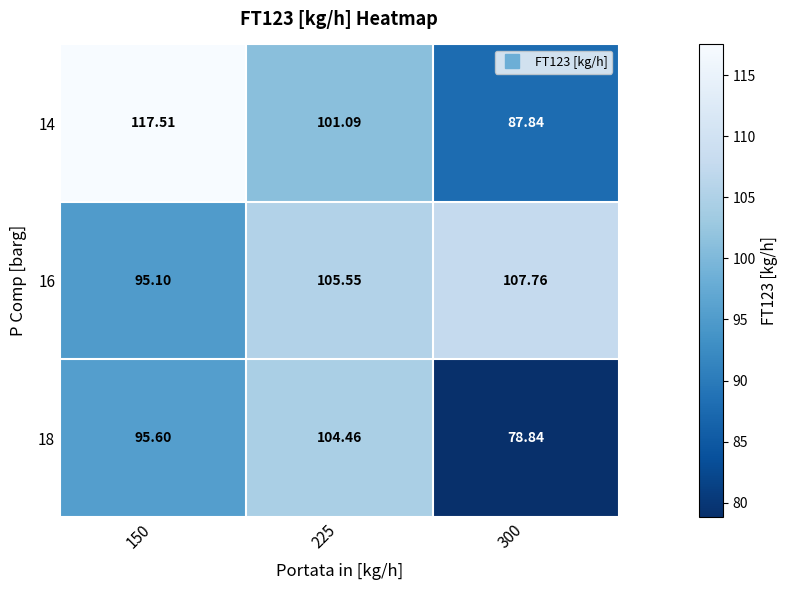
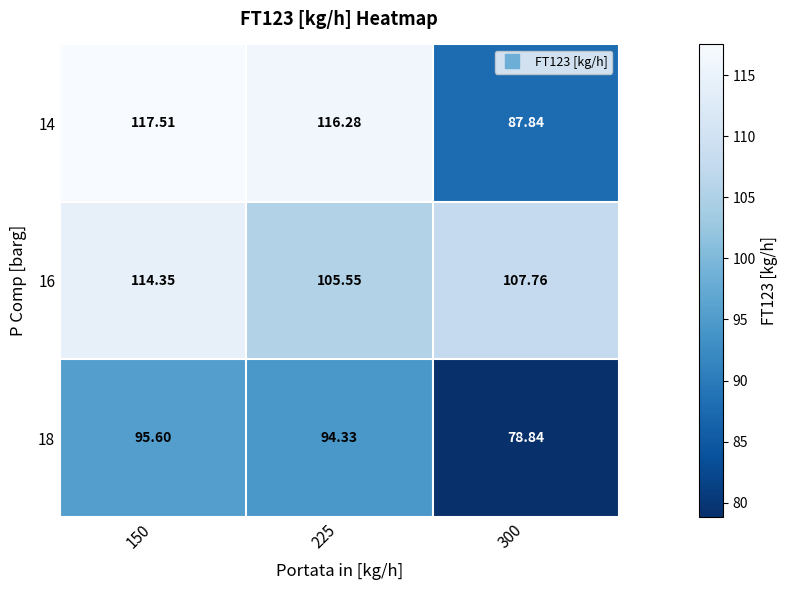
14, 225: 101.09 -> 116.28
16, 150: 95.10 -> 114.35
18, 225: 104.46 -> 94.33
